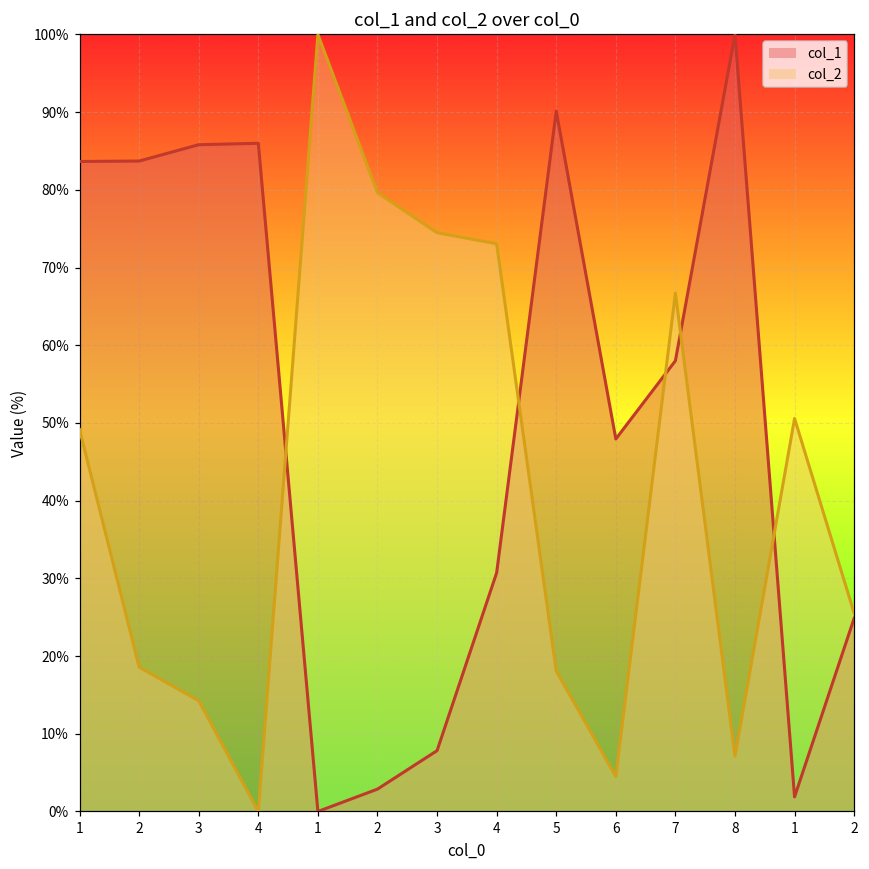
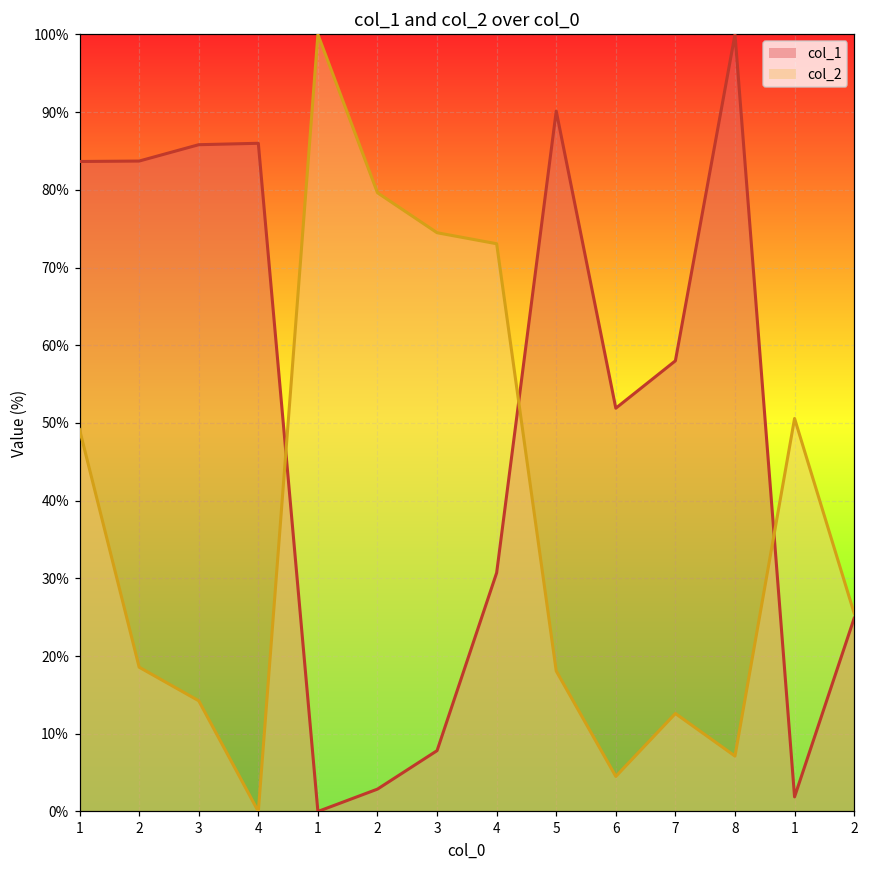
col_1, 6: 48% -> 52%
col_2, 7: 67% -> 13%
